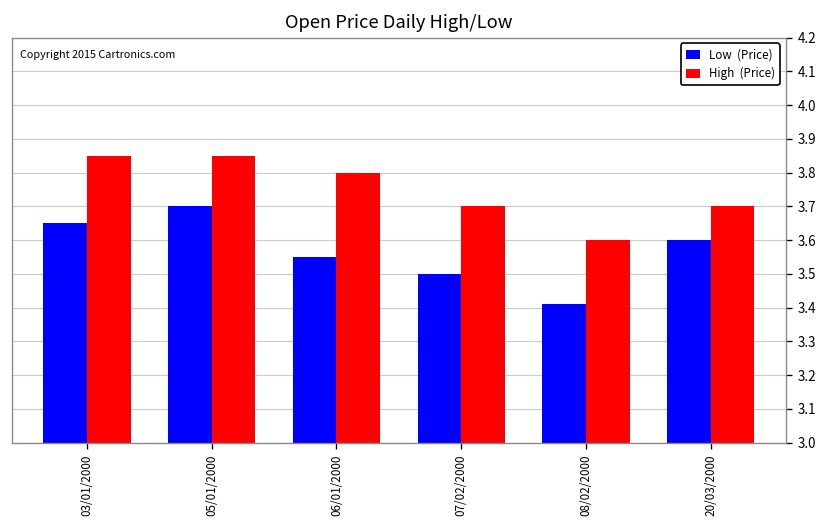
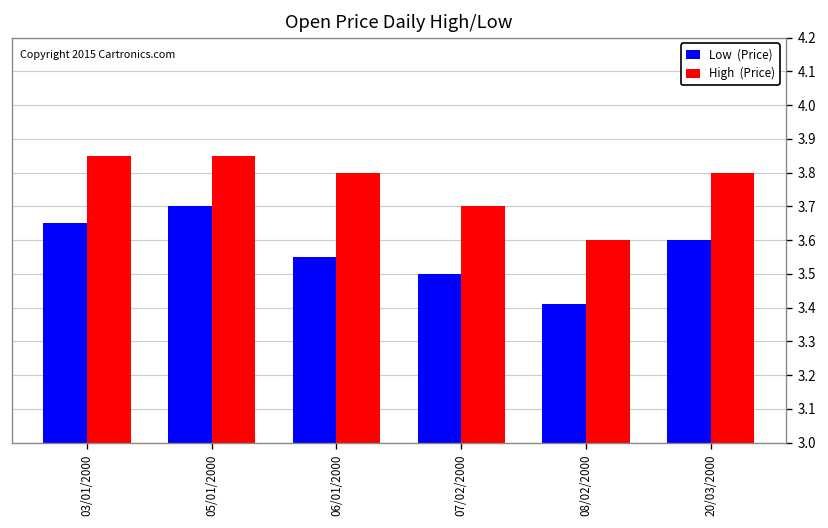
High (Price), 20/03/2000: 3.7 -> 3.8
